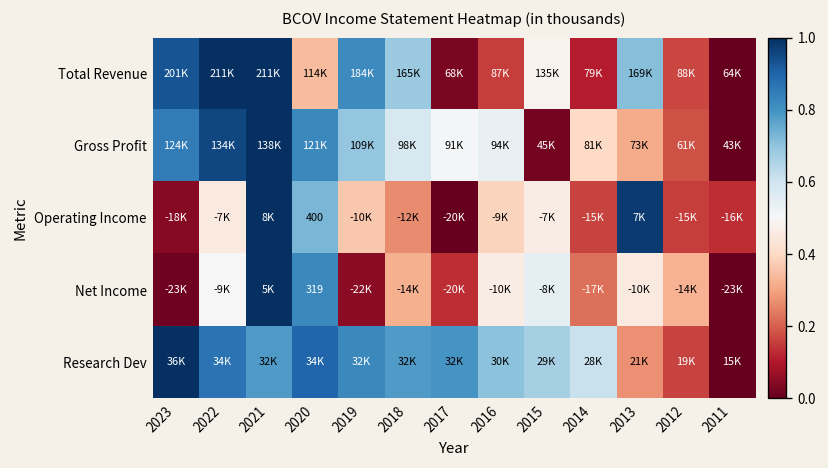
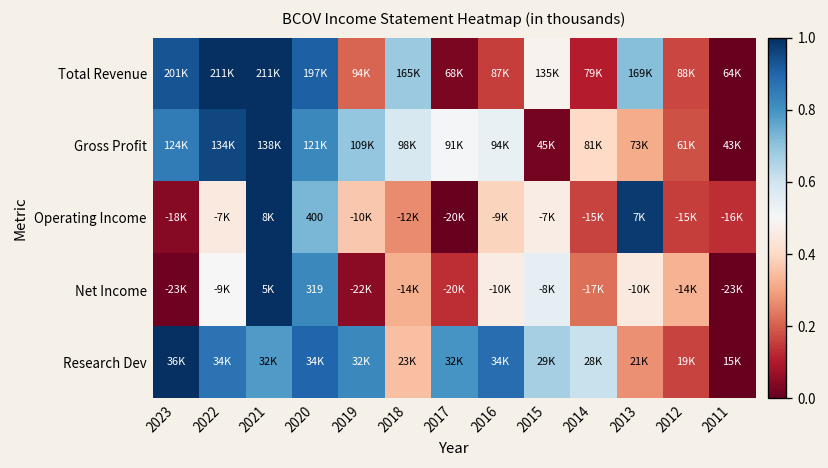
Total Revenue, 2020: 114K -> 197K
Total Revenue, 2019: 184K -> 94K
Research Dev, 2018: 32K -> 23K
Research Dev, 2016: 30K -> 34K
